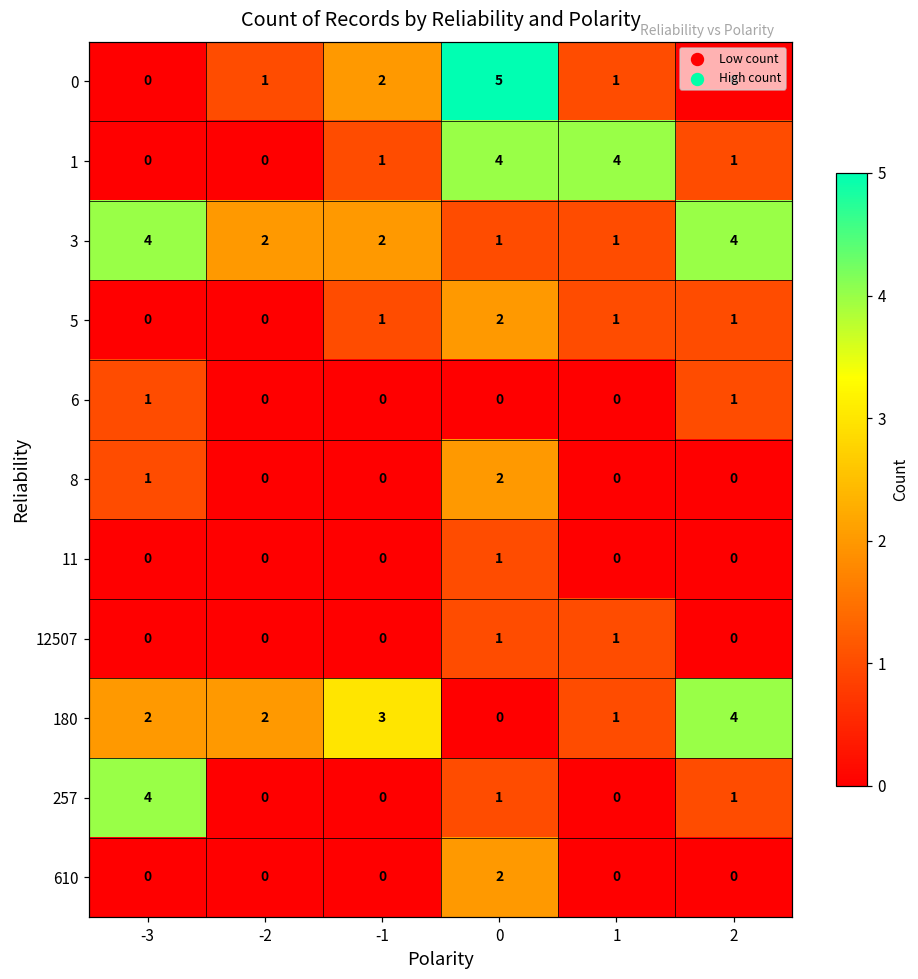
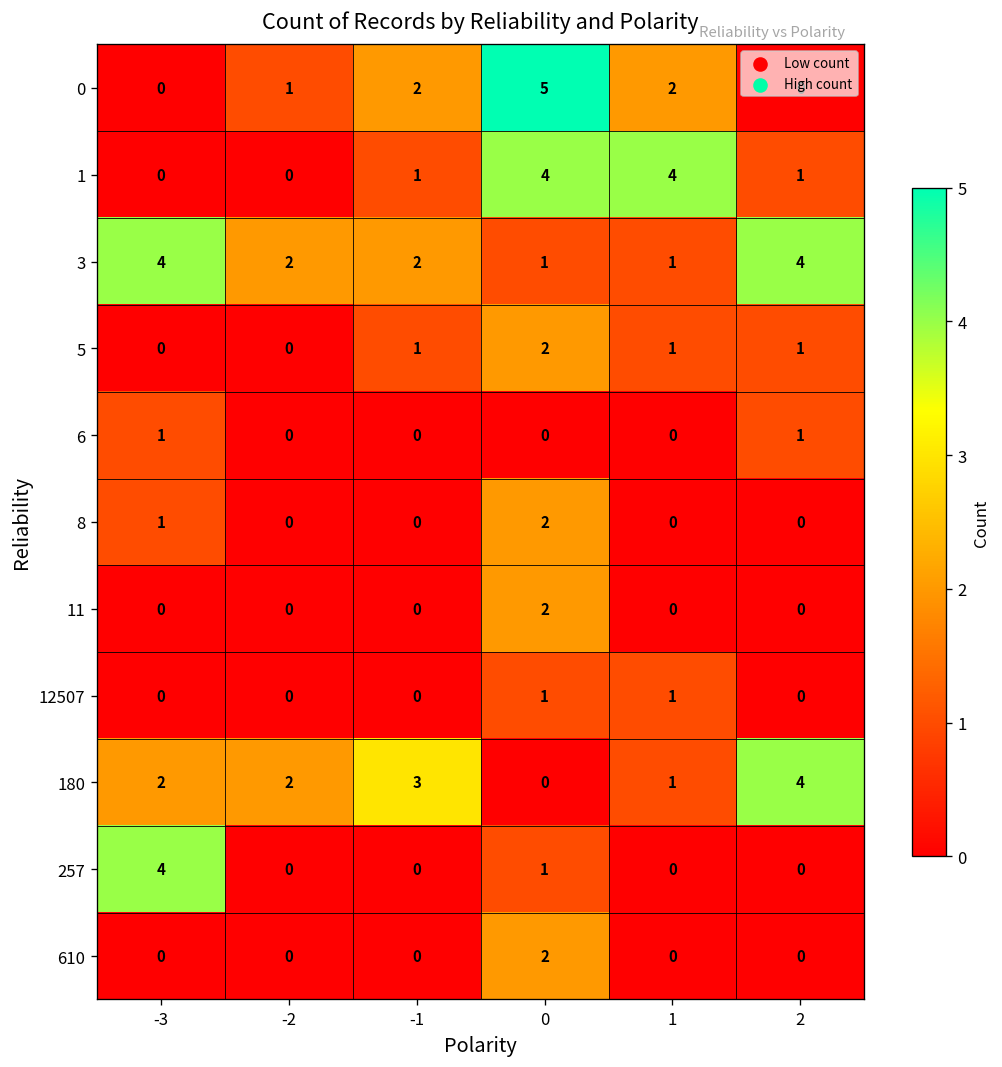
0, 1: 1 -> 2
11, 0: 1 -> 2
257, 2: 1 -> 0
